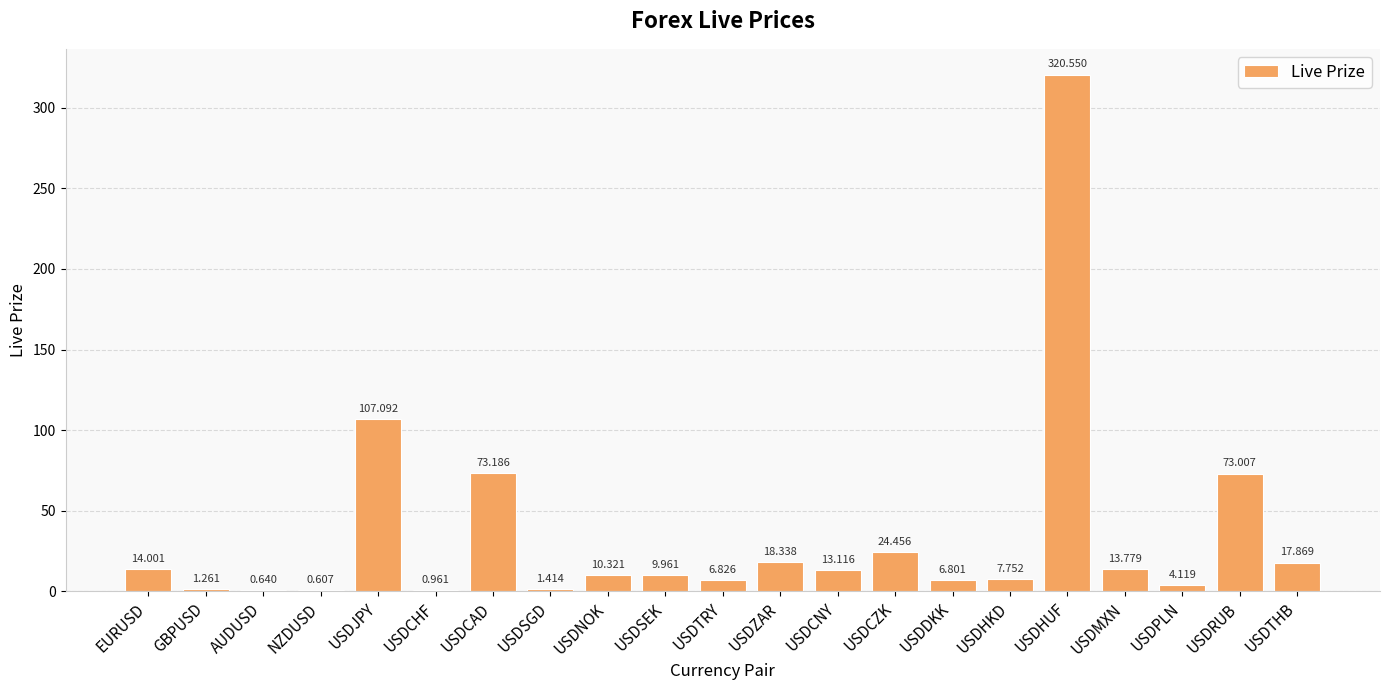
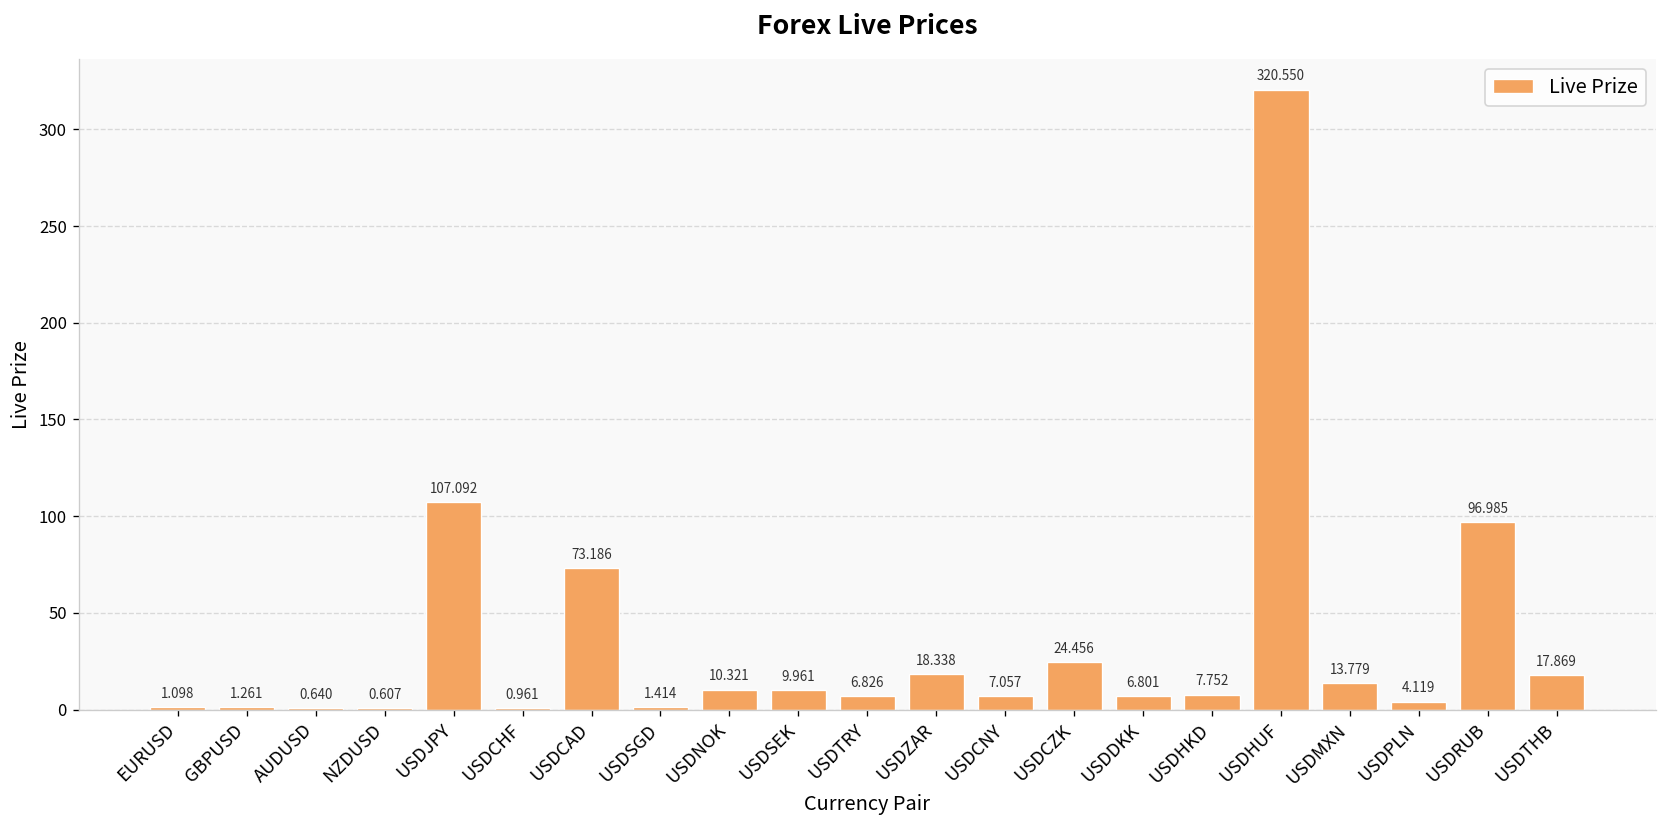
EURUSD: 14.001 -> 1.098
USDCNY: 13.116 -> 7.057
USDRUB: 73.007 -> 96.985
